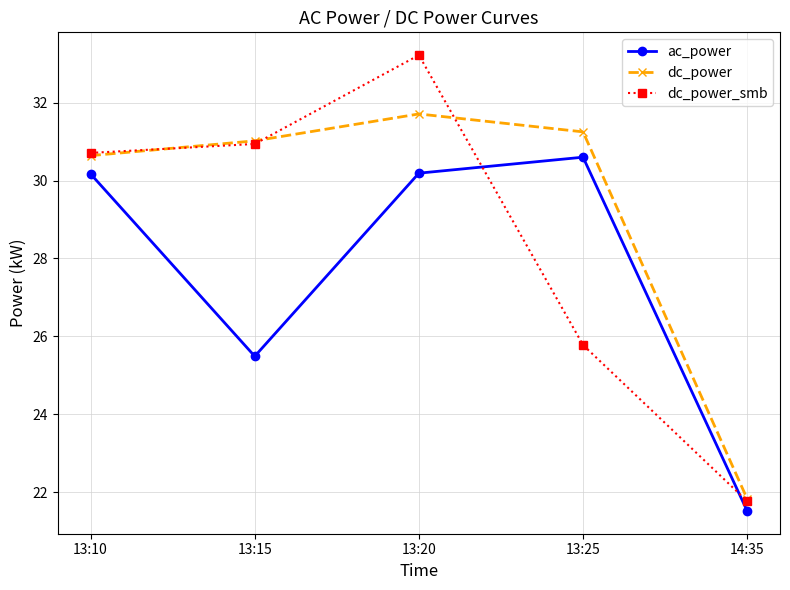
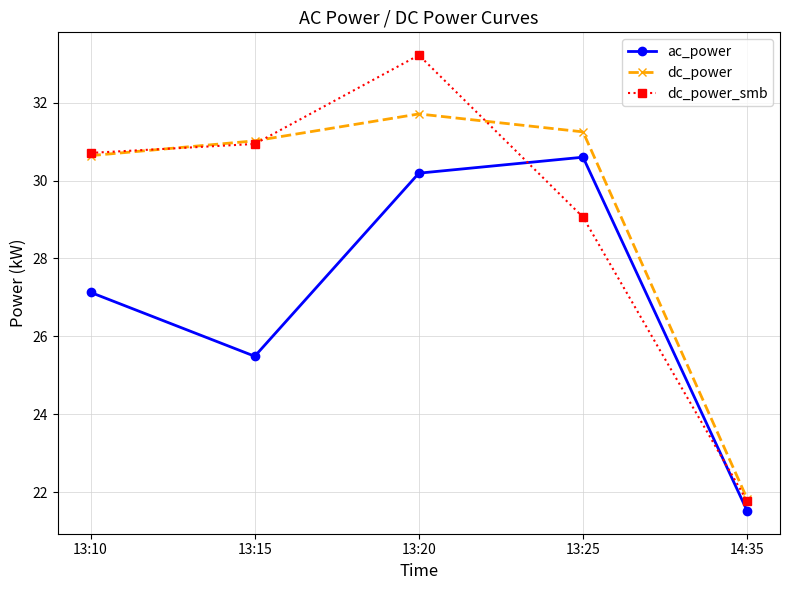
ac_power, 13:10: 30.2 -> 27.1
dc_power_smb, 13:25: 25.8 -> 29.1
